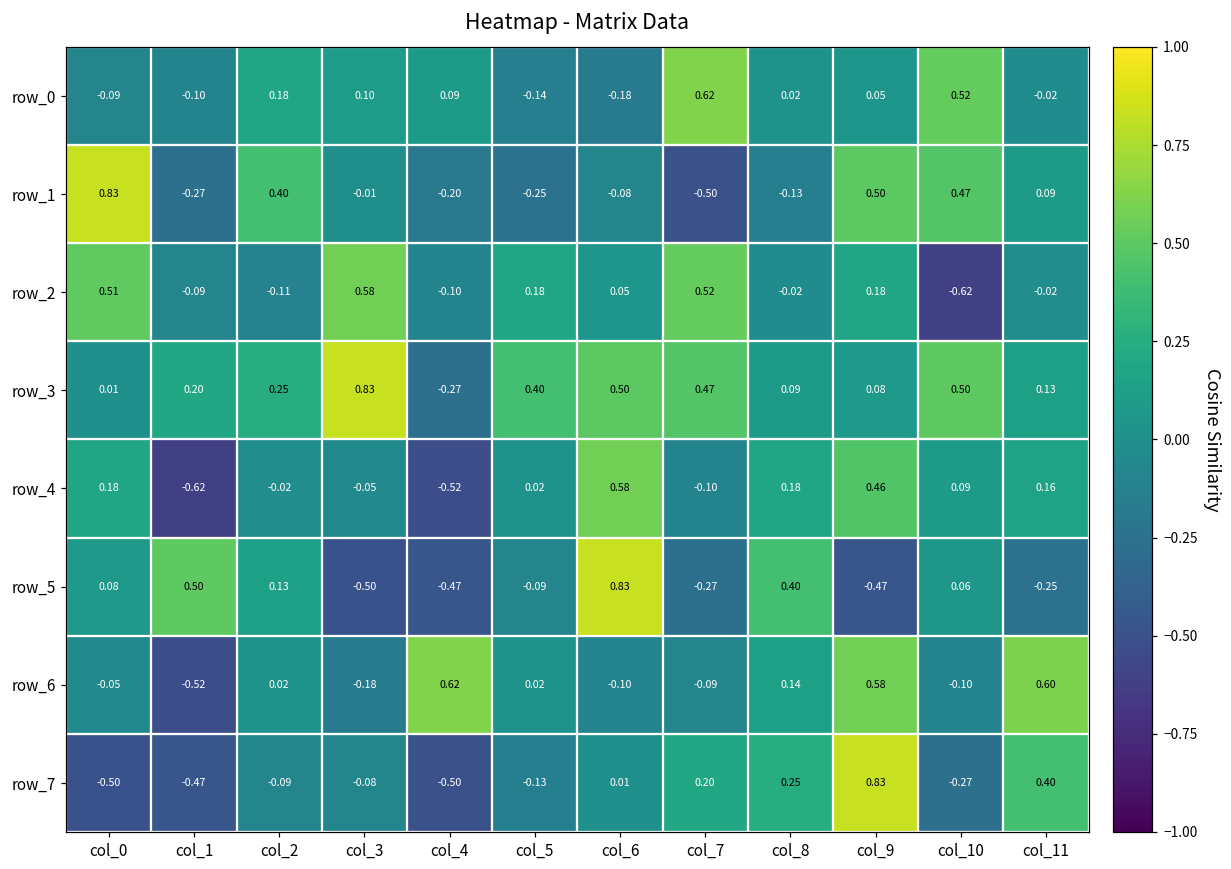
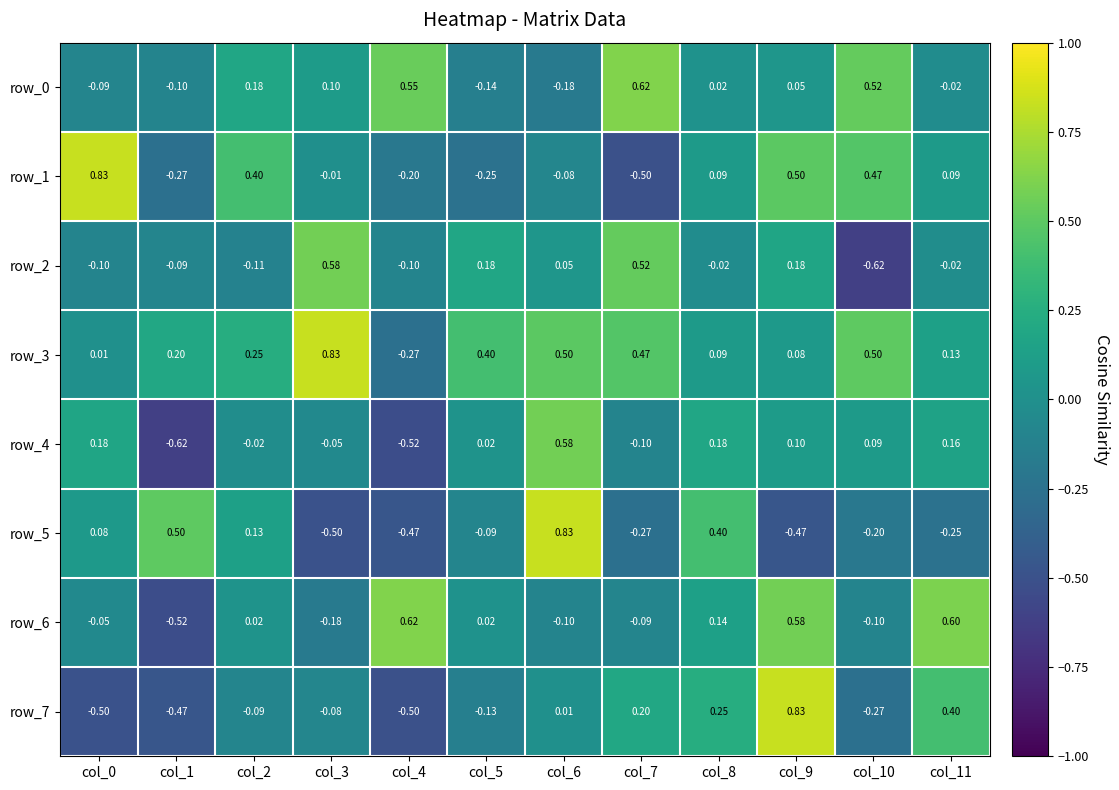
row_0, col_4: 0.09 -> 0.55
row_1, col_8: -0.13 -> 0.09
row_2, col_0: 0.51 -> -0.10
row_4, col_9: 0.46 -> 0.10
row_5, col_10: 0.06 -> -0.20
